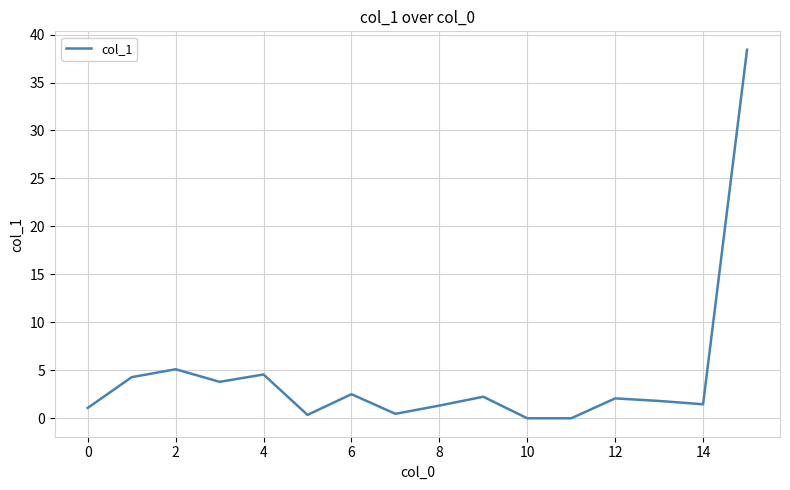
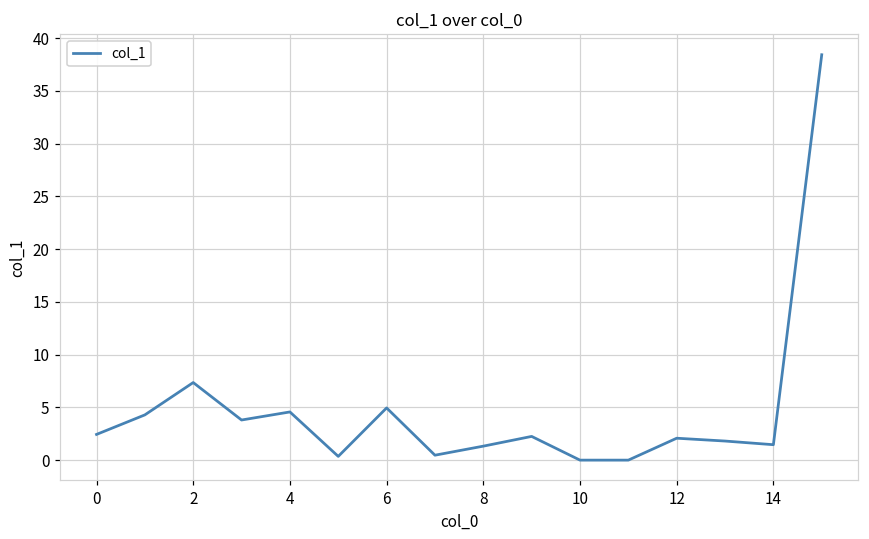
0: 1 -> 2
2: 5 -> 7
6: 3 -> 5
